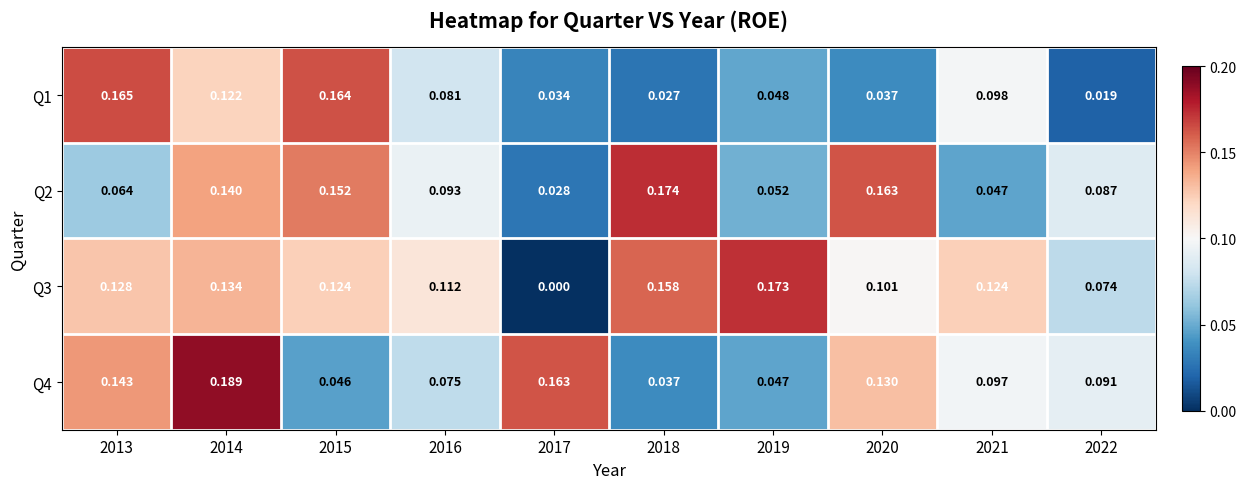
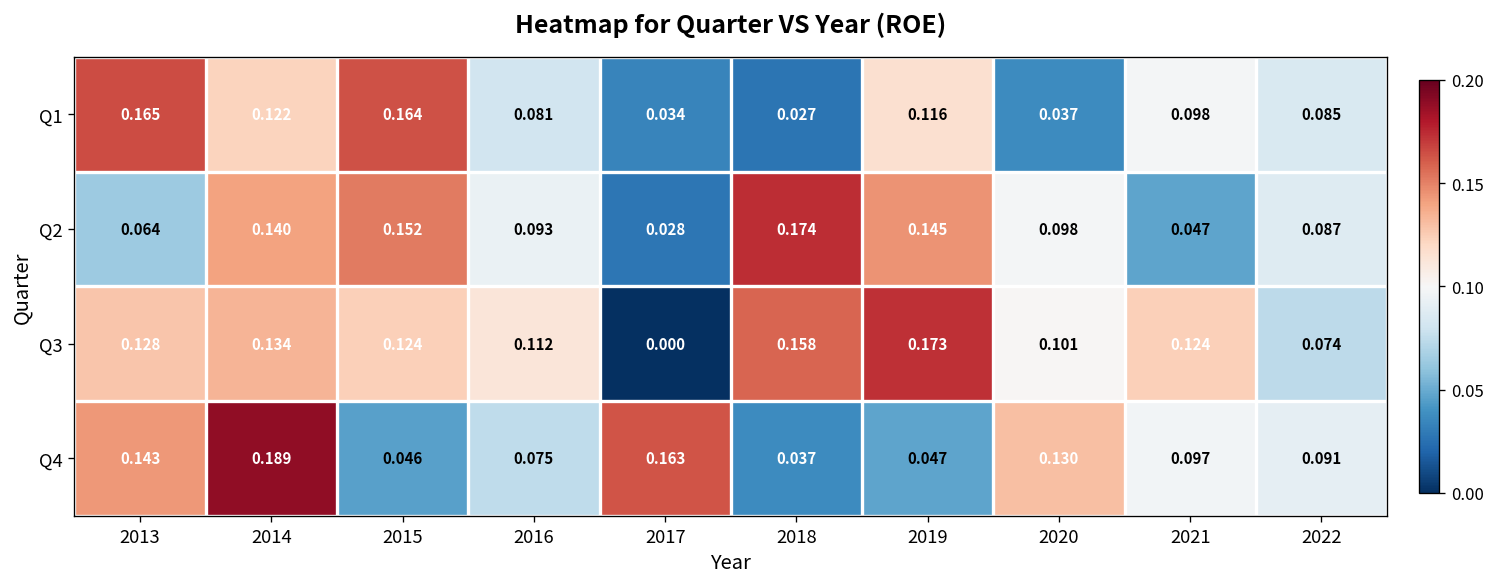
Q1, 2019: 0.048 -> 0.116
Q1, 2022: 0.019 -> 0.085
Q2, 2019: 0.052 -> 0.145
Q2, 2020: 0.163 -> 0.098
